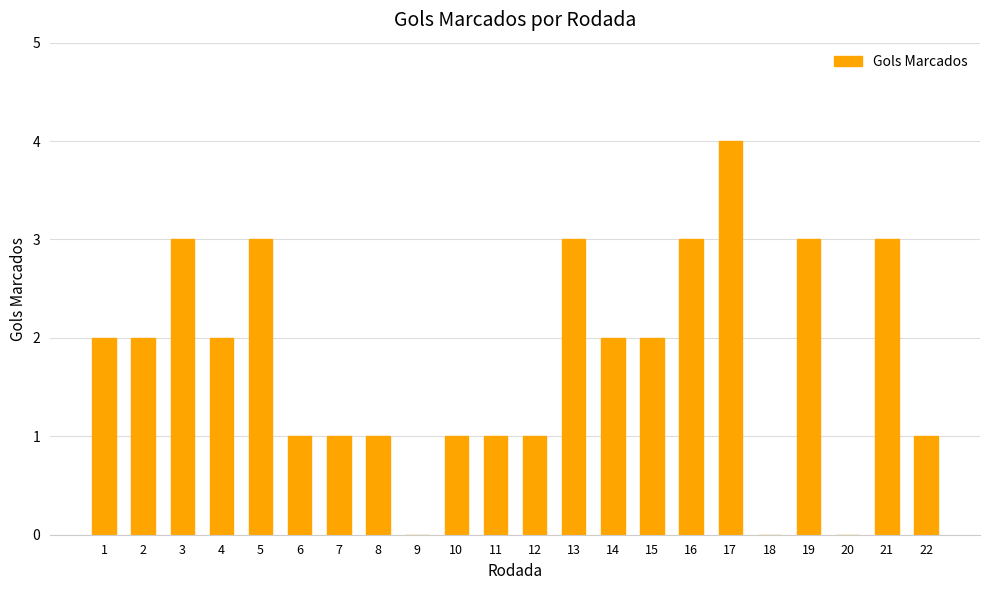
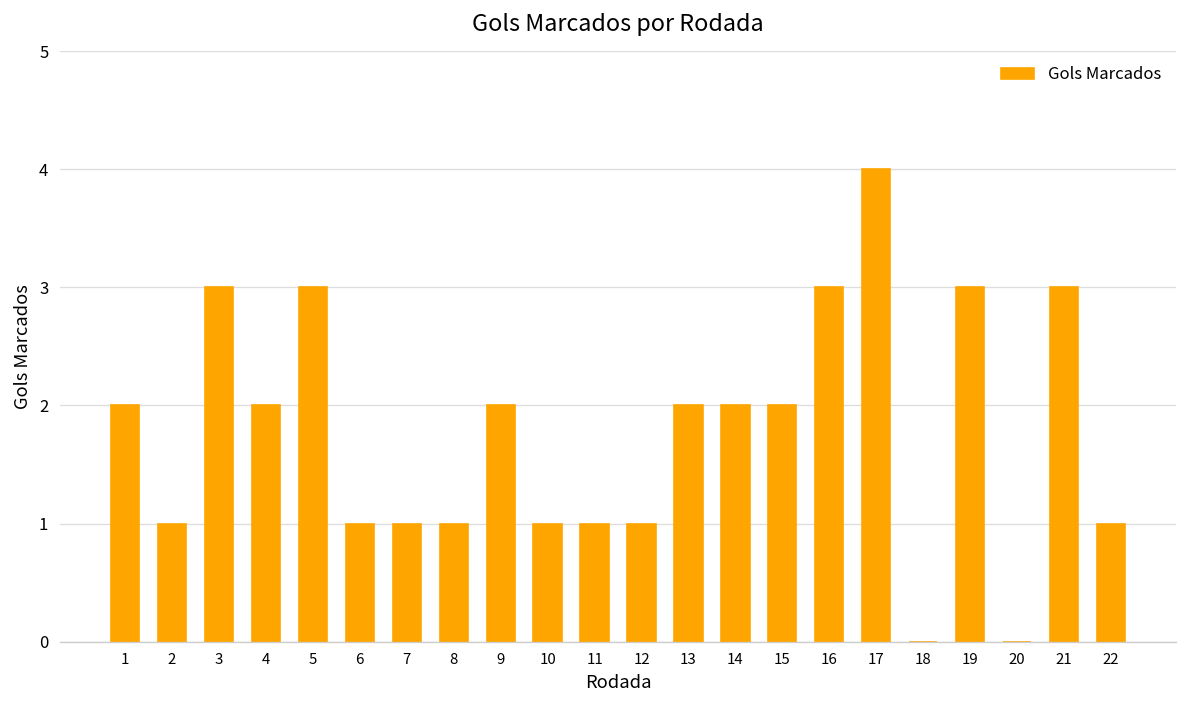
2: 2 -> 1
9: 0 -> 2
13: 3 -> 2
